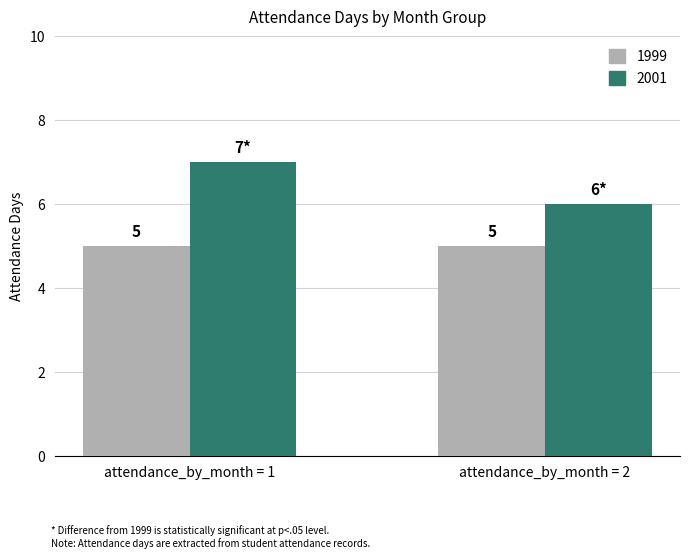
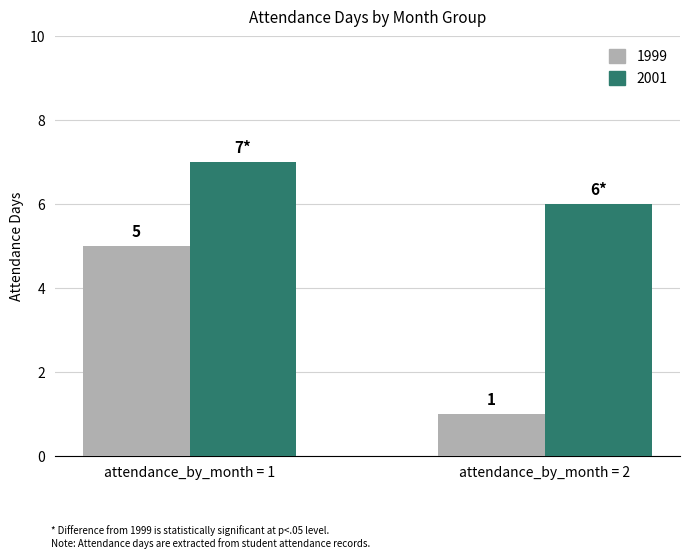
1999, attendance_by_month = 2: 5 -> 1
